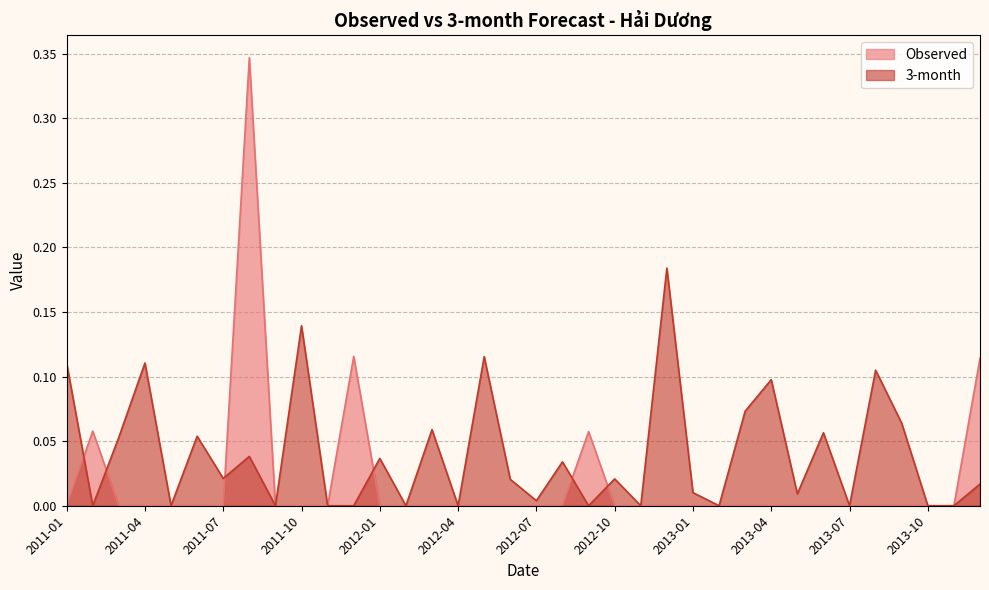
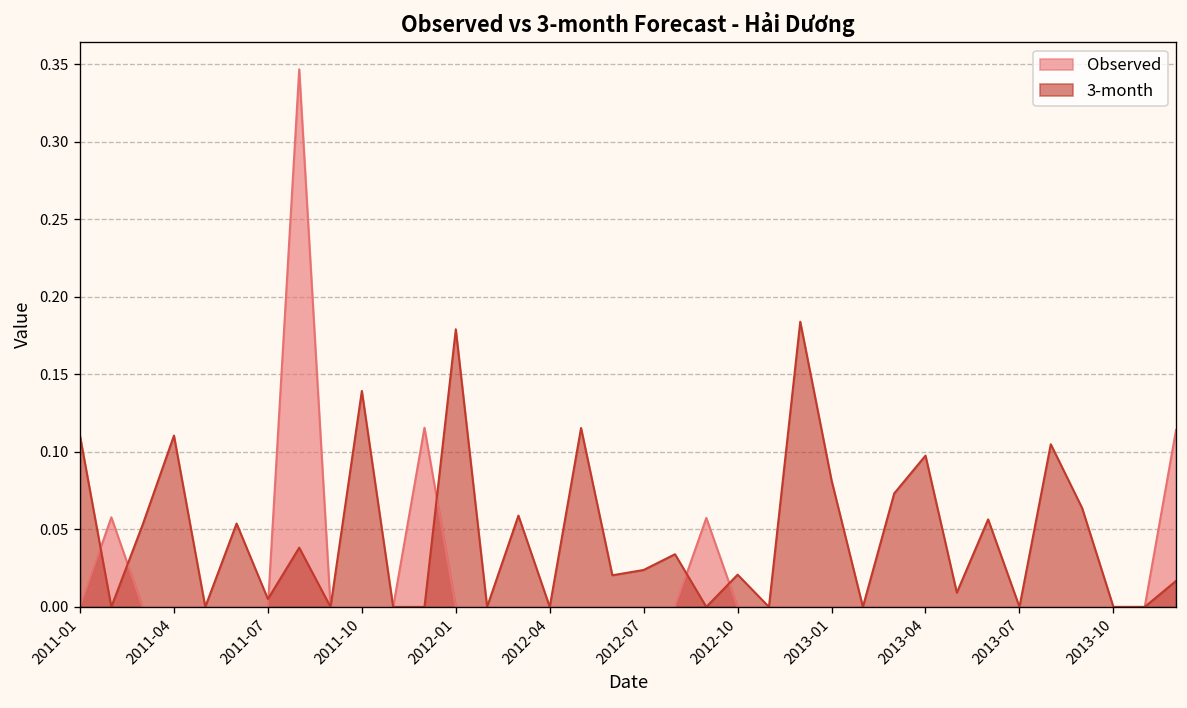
3-month, 2011-07: 0.021 -> 0.005
3-month, 2012-01: 0.037 -> 0.179
3-month, 2012-07: 0.004 -> 0.024
3-month, 2013-01: 0.010 -> 0.082
